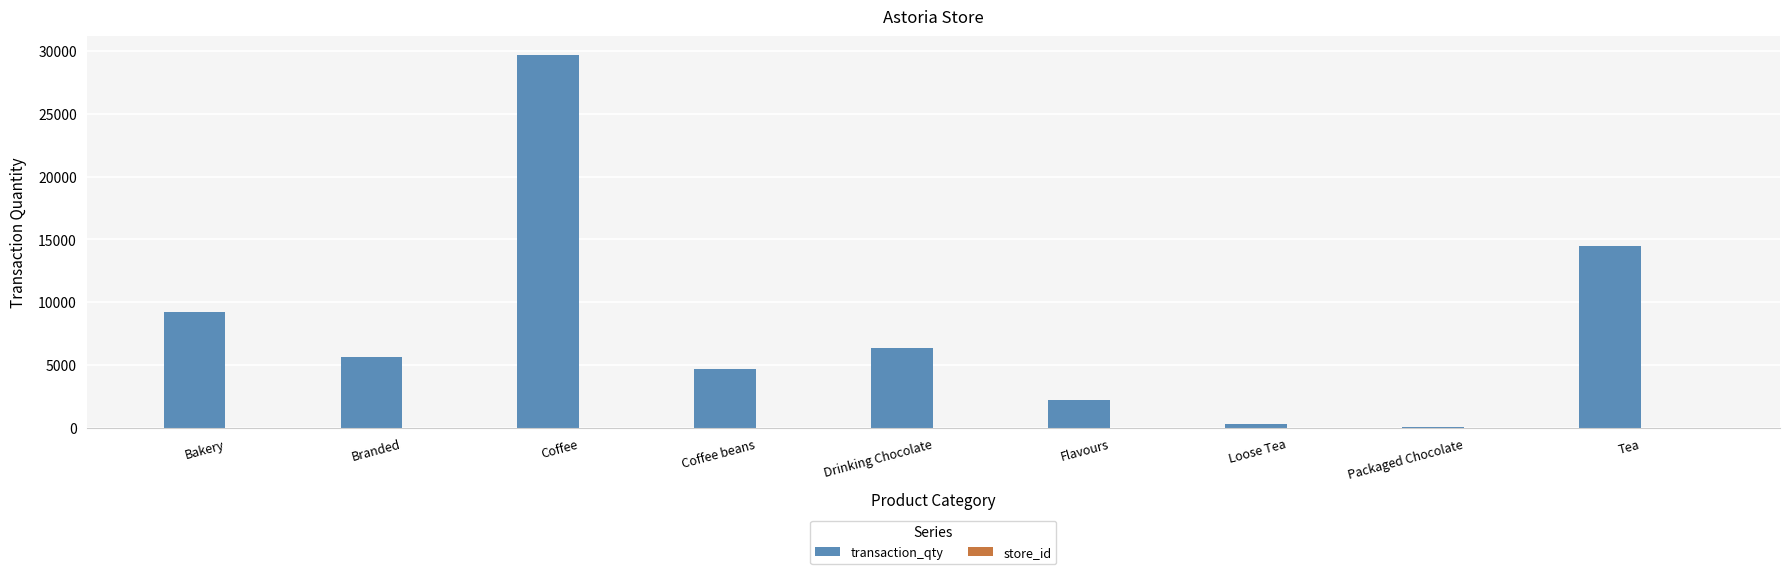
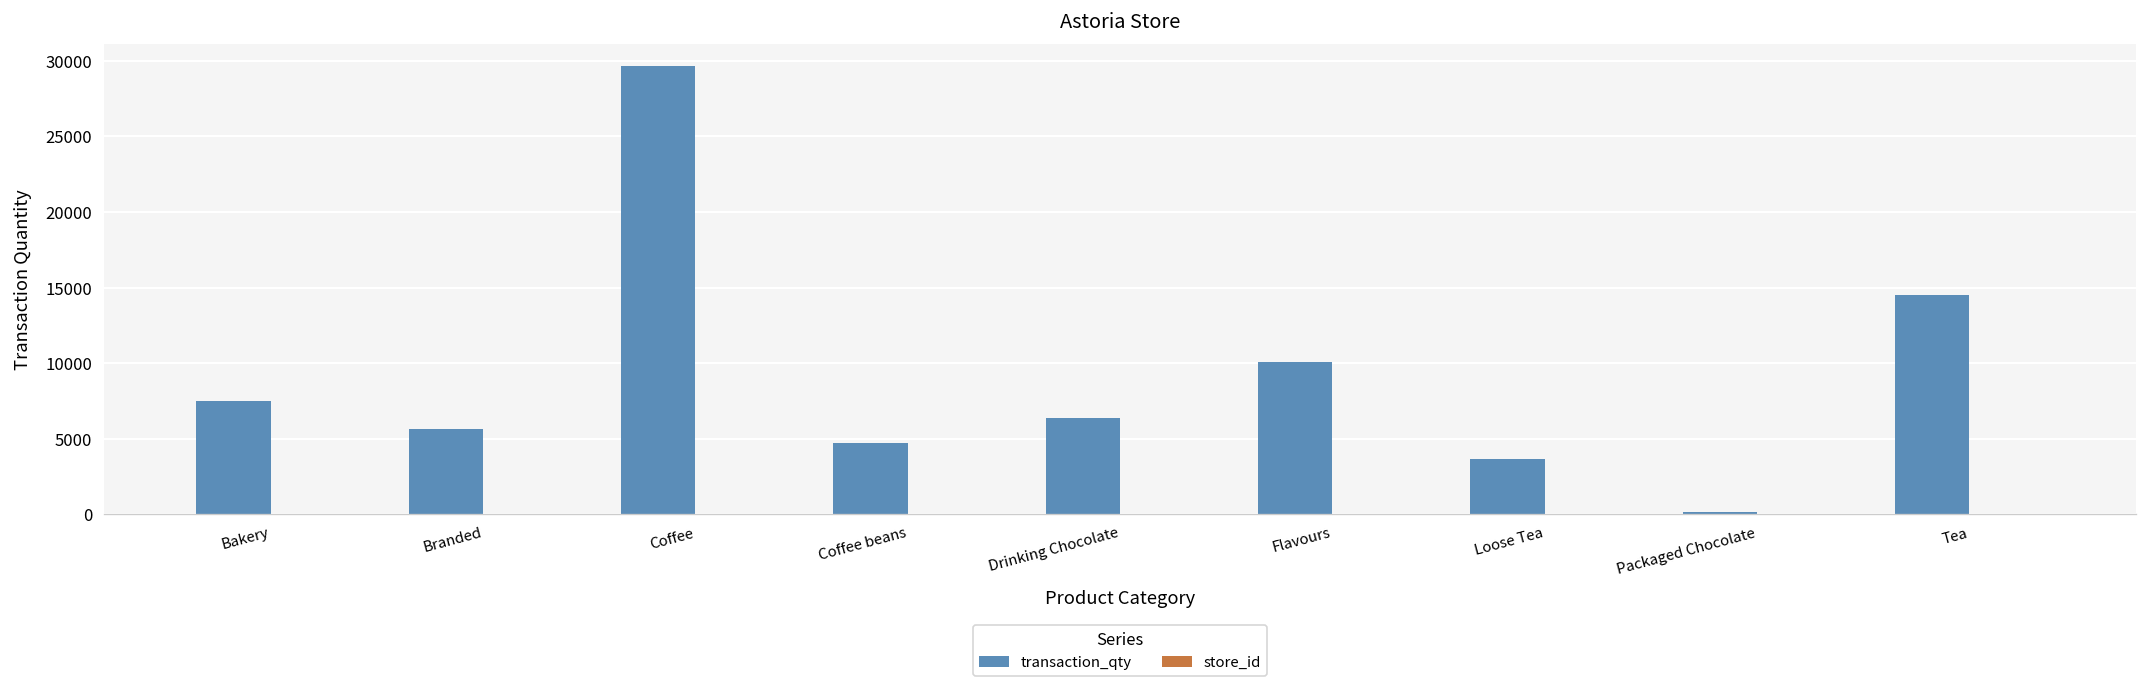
transaction_qty, Bakery: 9200 -> 7500
transaction_qty, Flavours: 2200 -> 10100
transaction_qty, Loose Tea: 300 -> 3600
